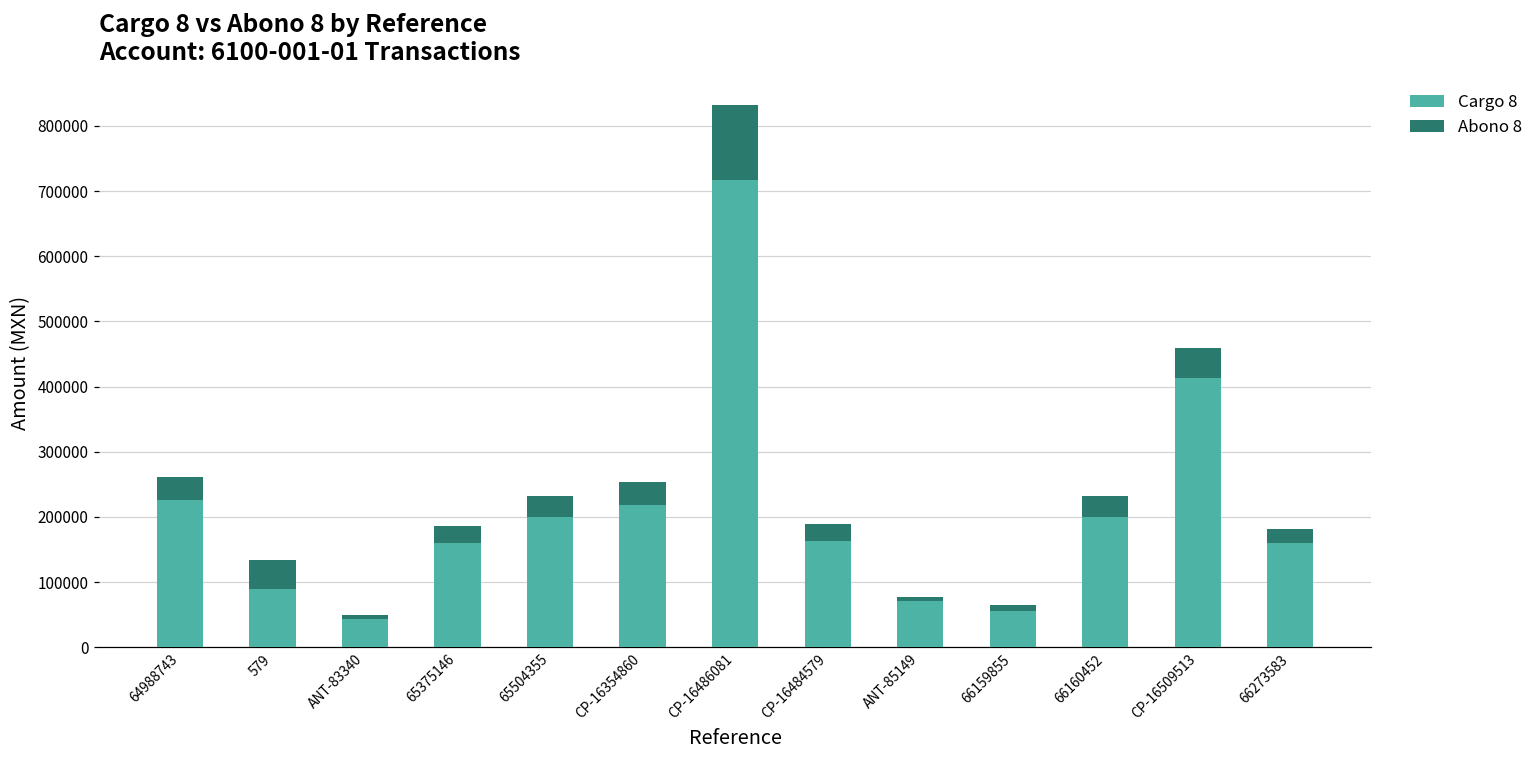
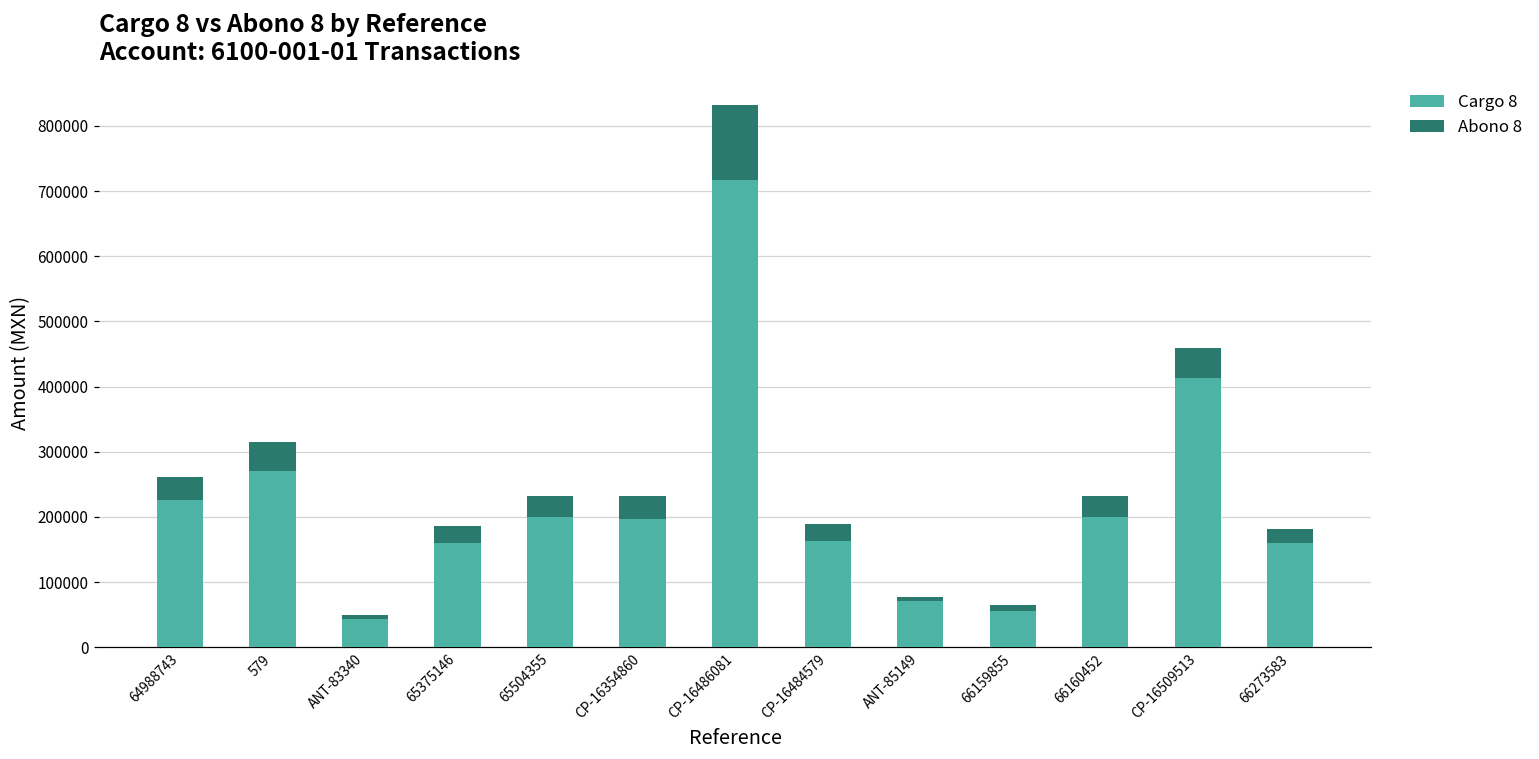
Cargo 8, 579: 90000 -> 270000
Cargo 8, CP-16354860: 220000 -> 200000
